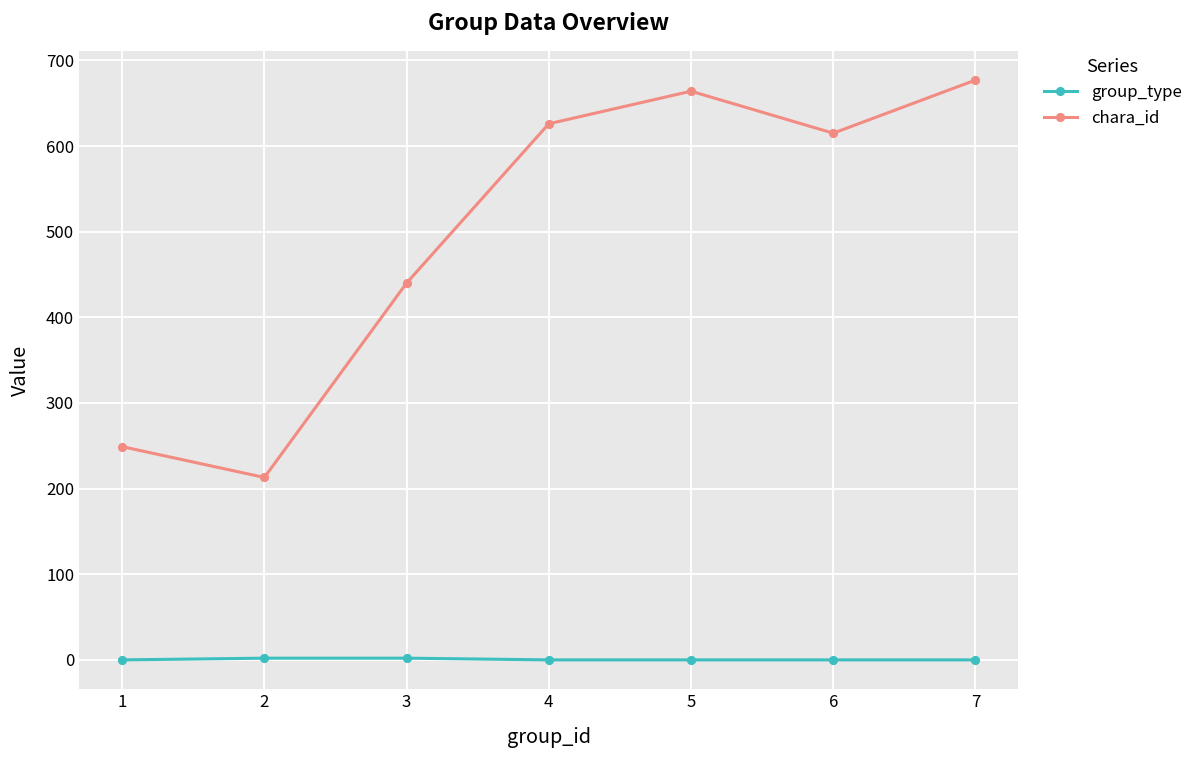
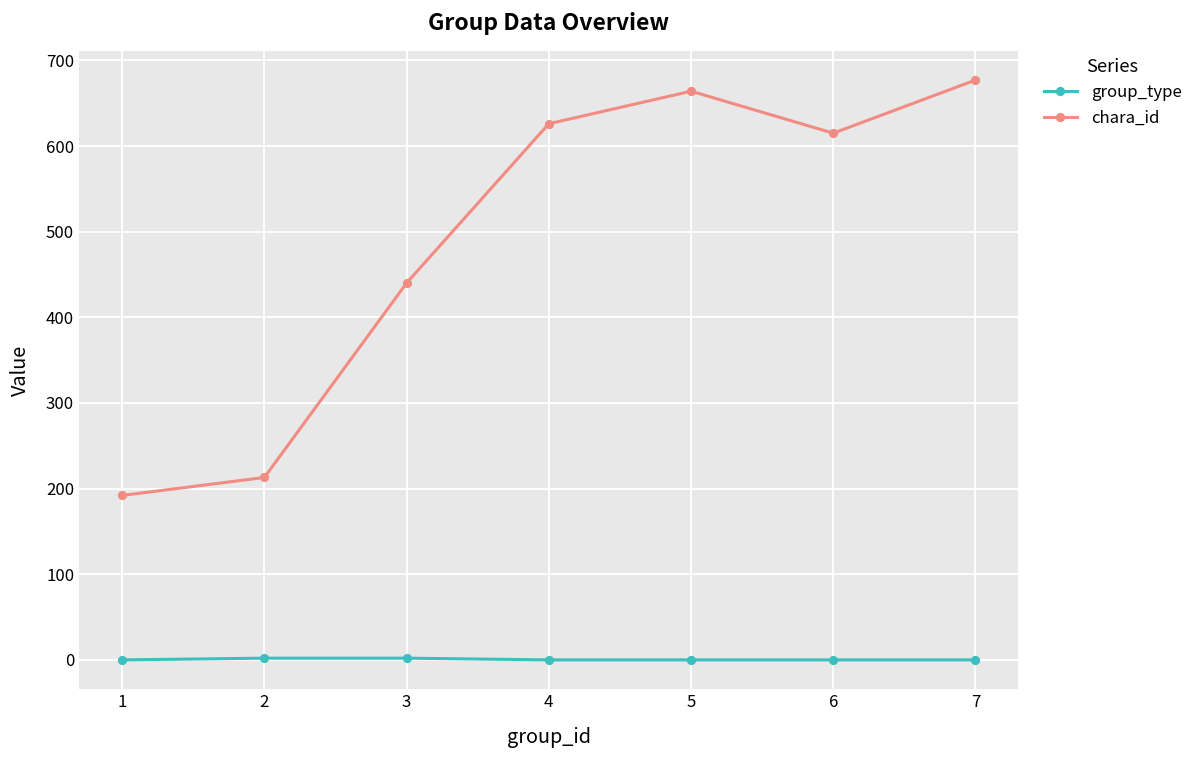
chara_id, 1: 250 -> 190
